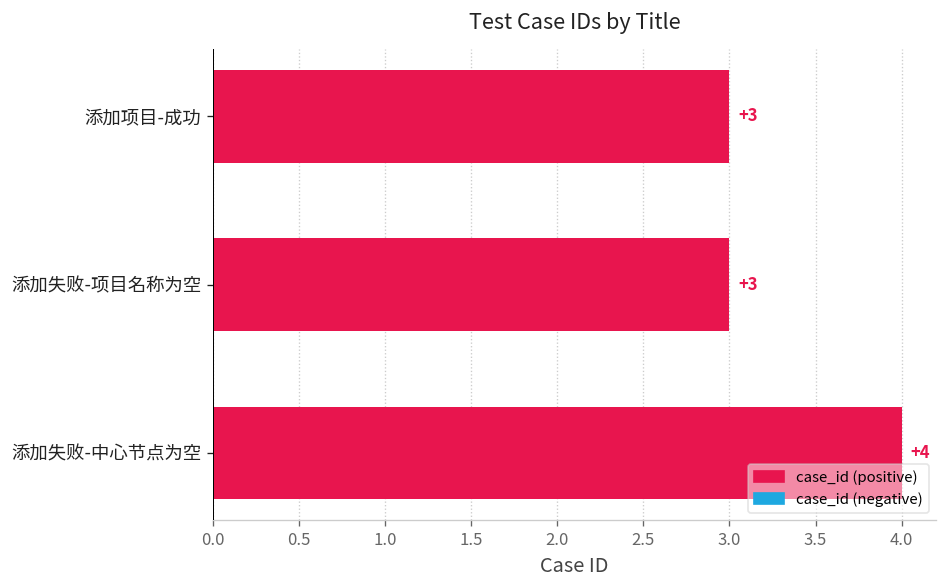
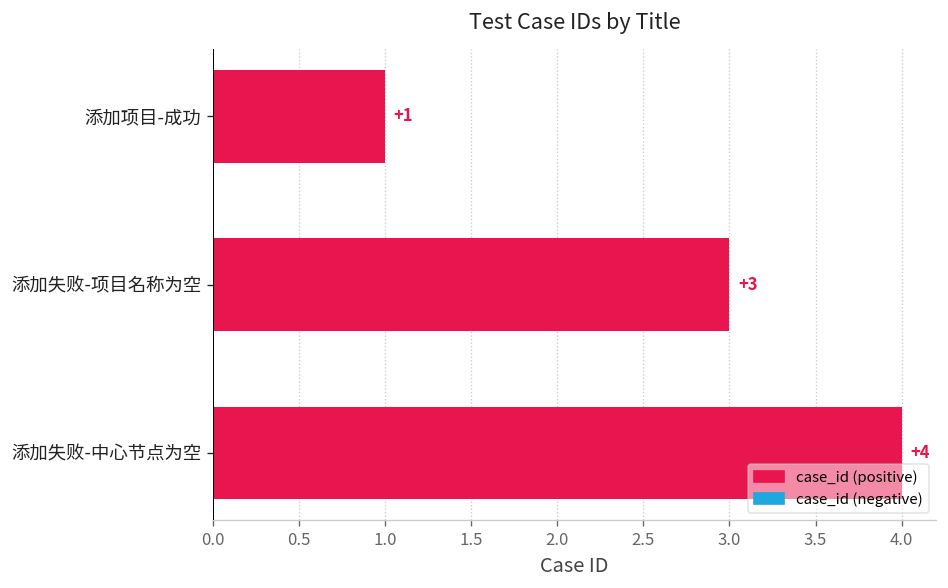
添加项目-成功: +3 -> +1
